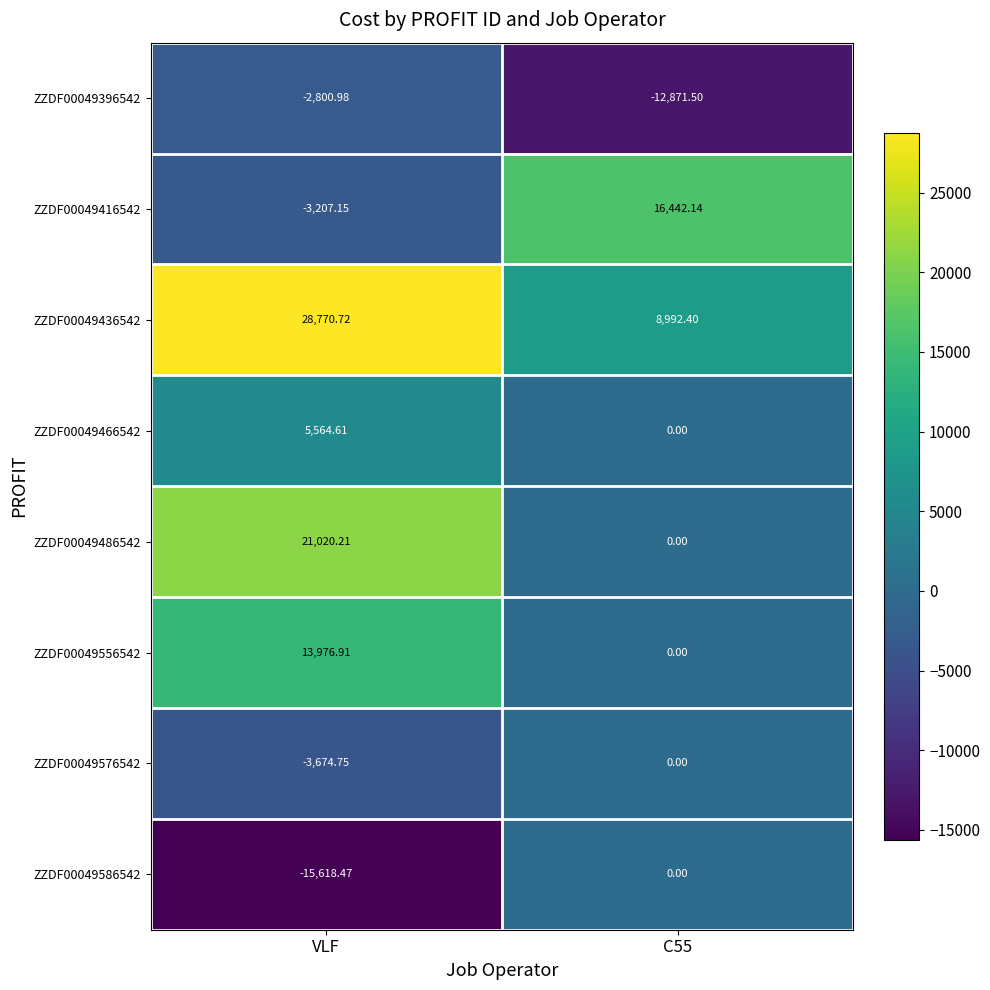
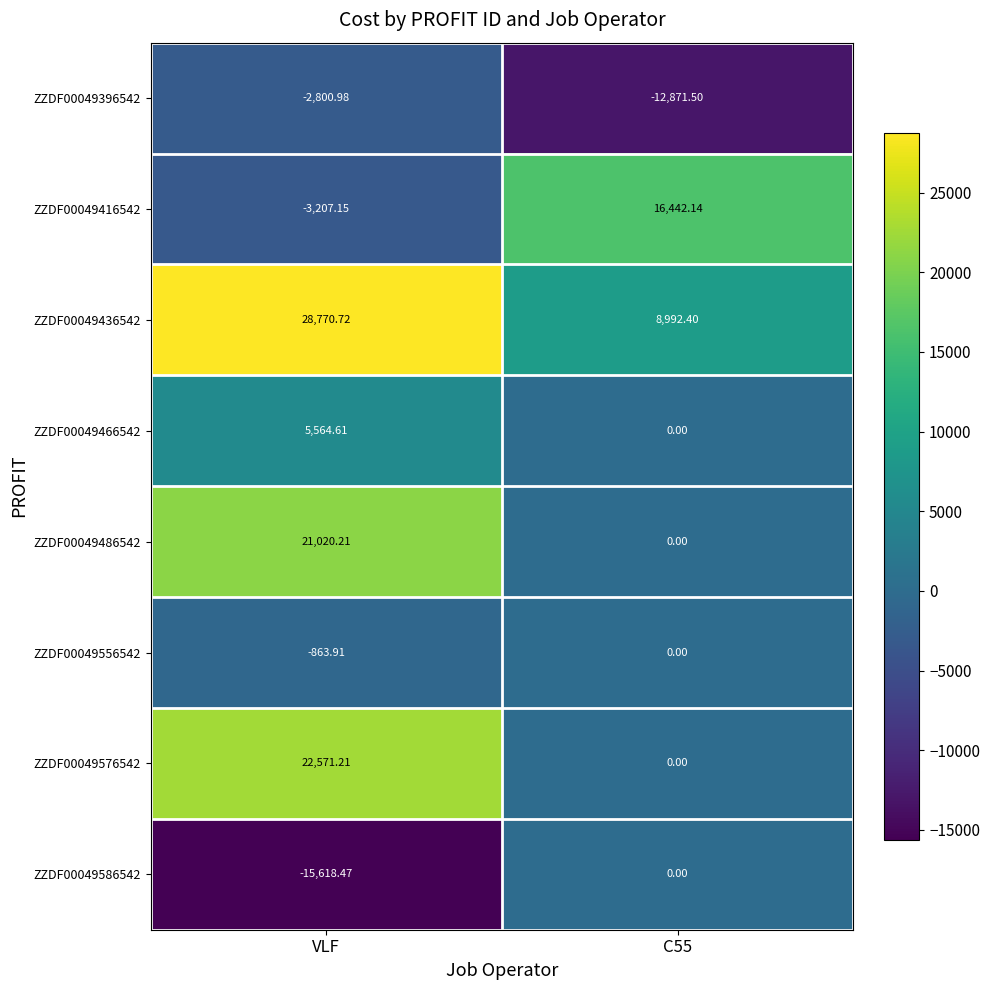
ZZDF00049556542, VLF: 13,976.91 -> -863.91
ZZDF00049576542, VLF: -3,674.75 -> 22,571.21
